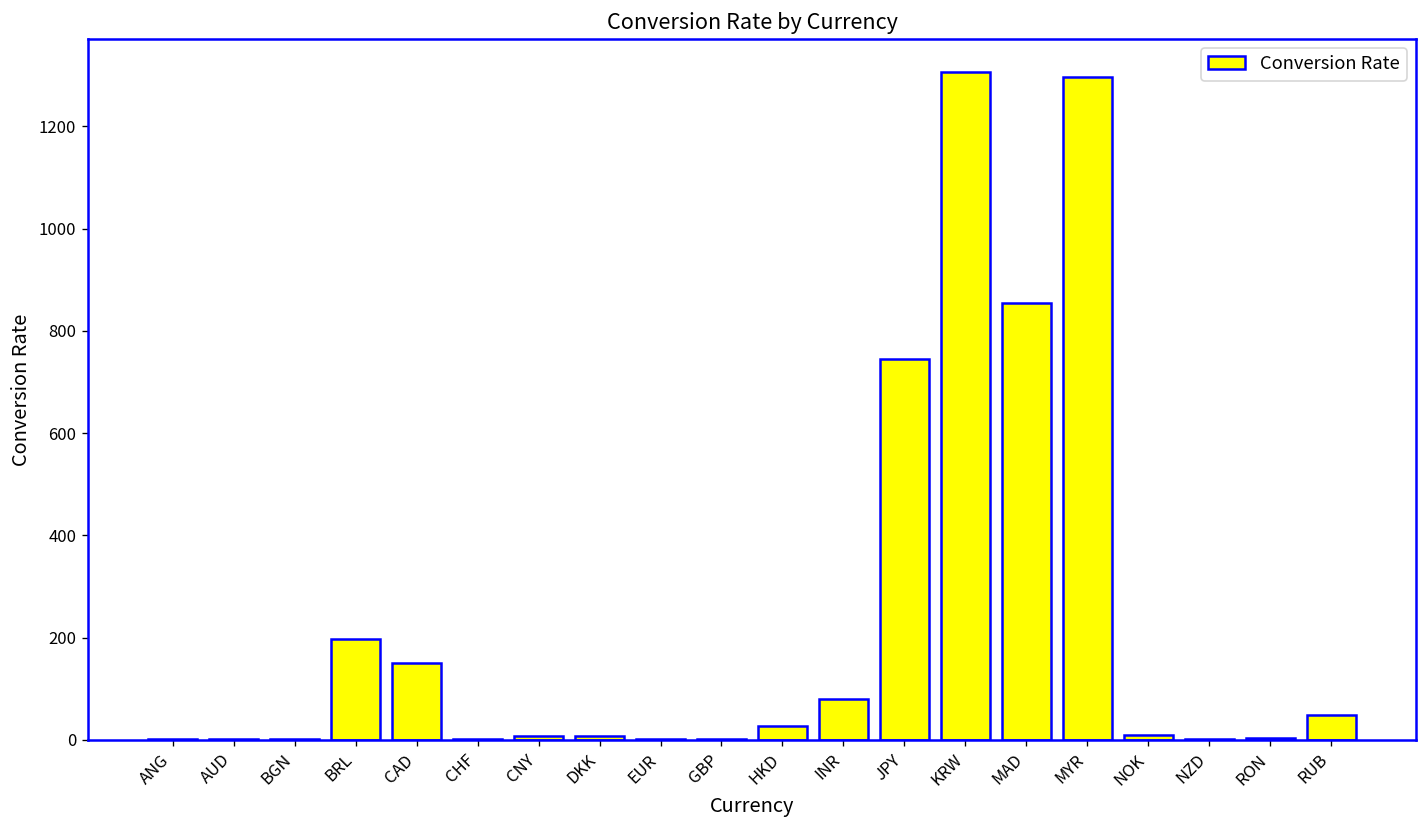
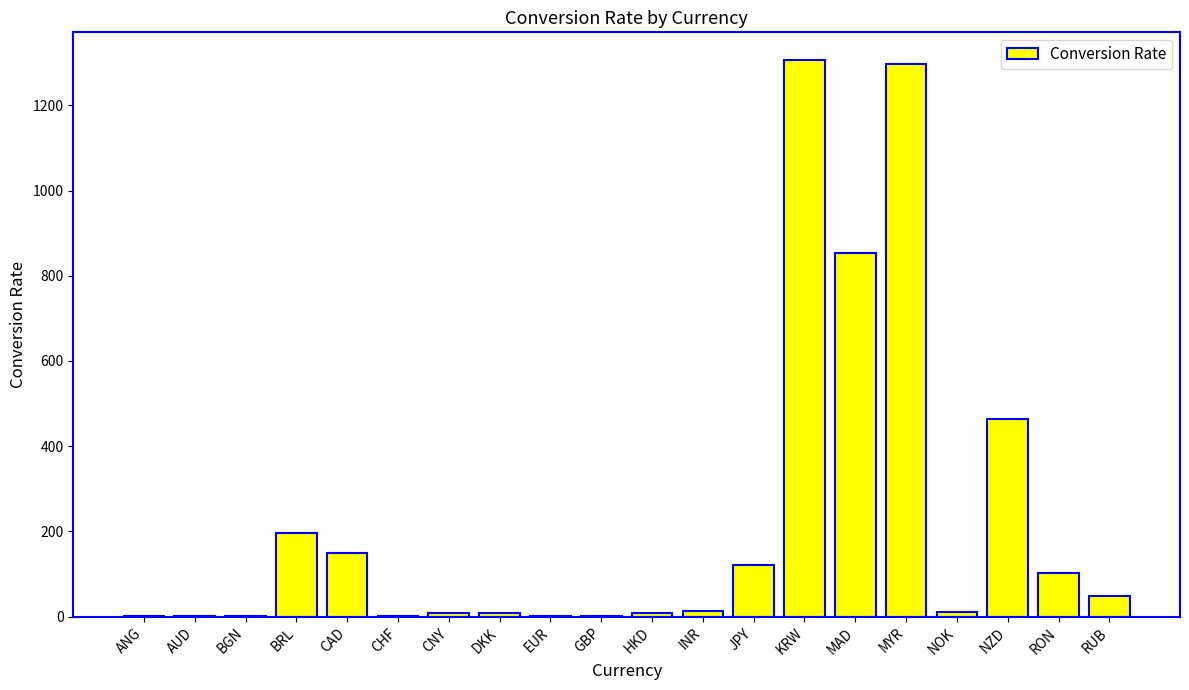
HKD: 30 -> 10
INR: 80 -> 10
JPY: 750 -> 120
NZD: 0 -> 460
RON: 0 -> 100
